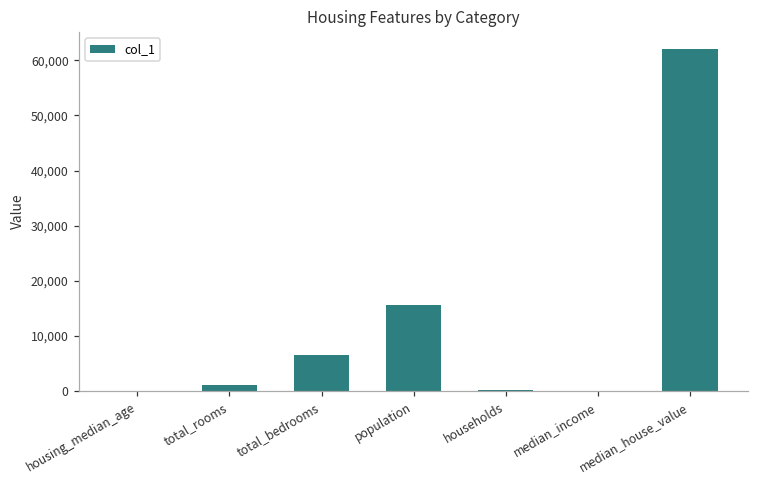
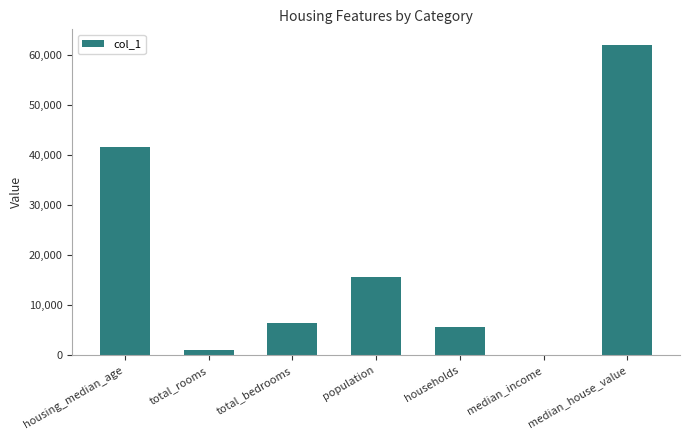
housing_median_age: 0 -> 42,000
households: 0 -> 6,000
